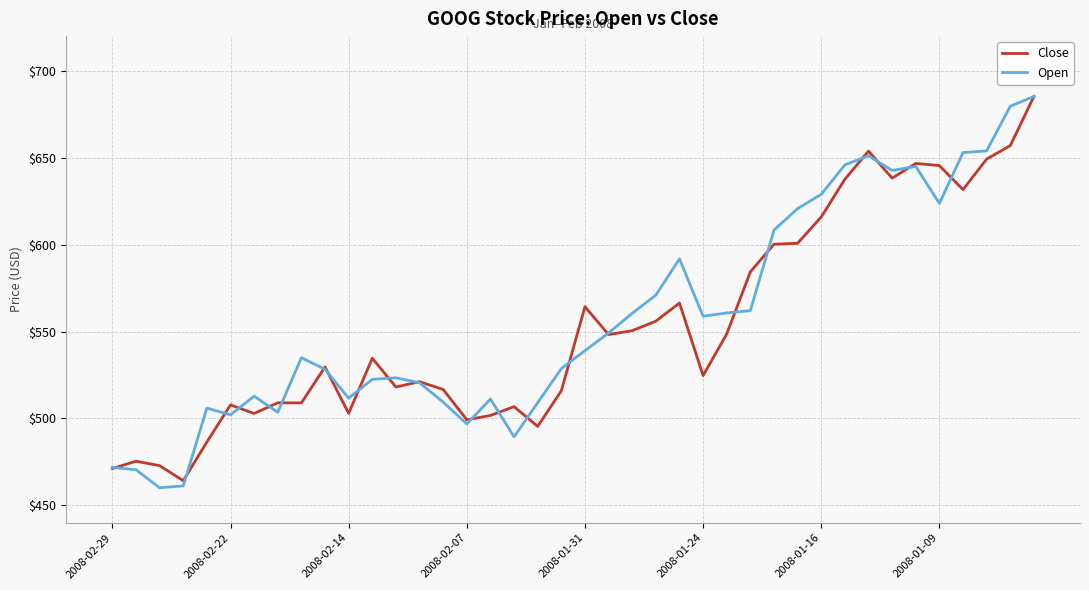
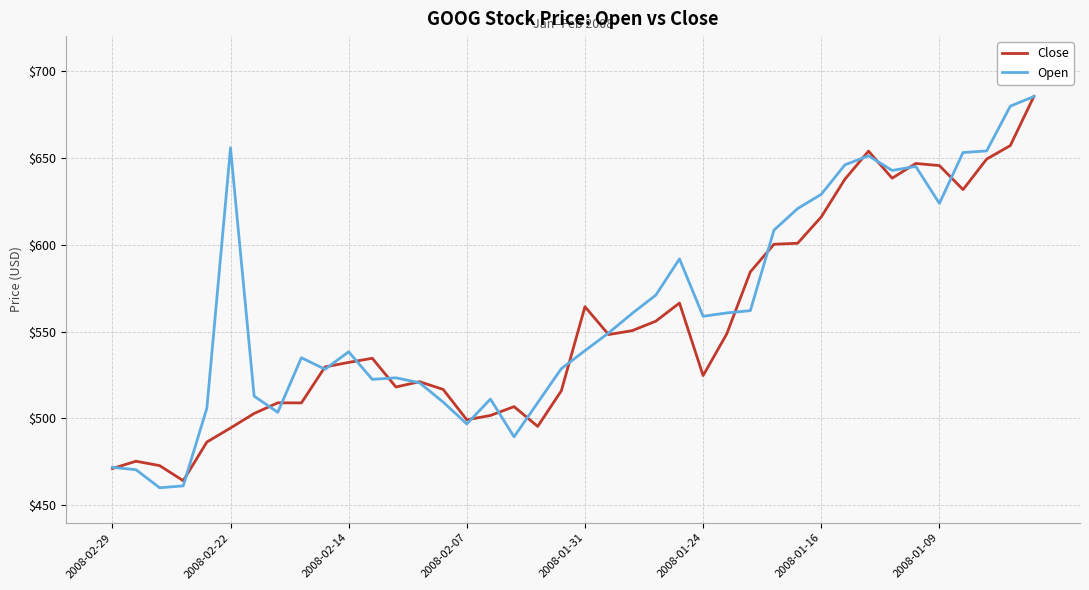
Close, 2008-02-22: $508 -> $495
Open, 2008-02-22: $502 -> $656
Close, 2008-02-14: $503 -> $532
Open, 2008-02-14: $512 -> $538
